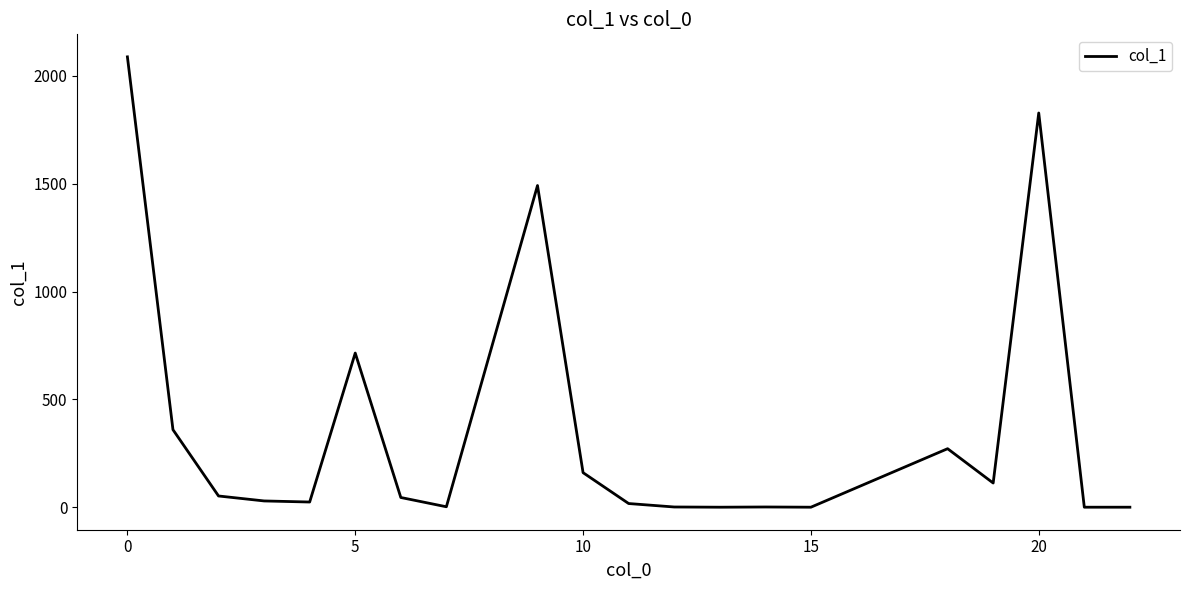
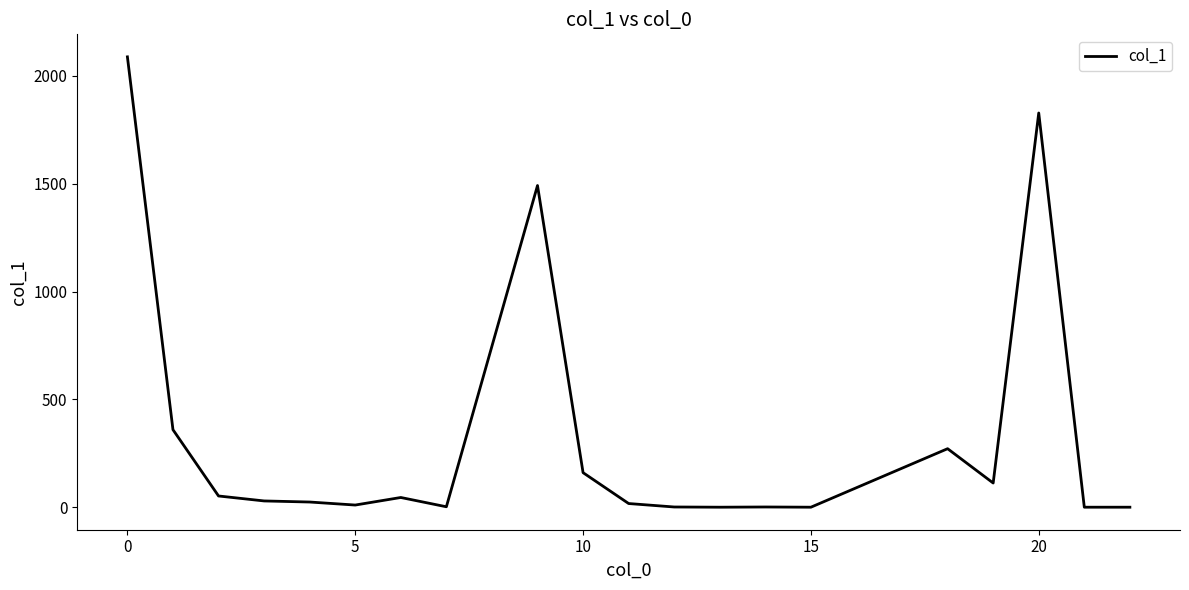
5: 720 -> 10
